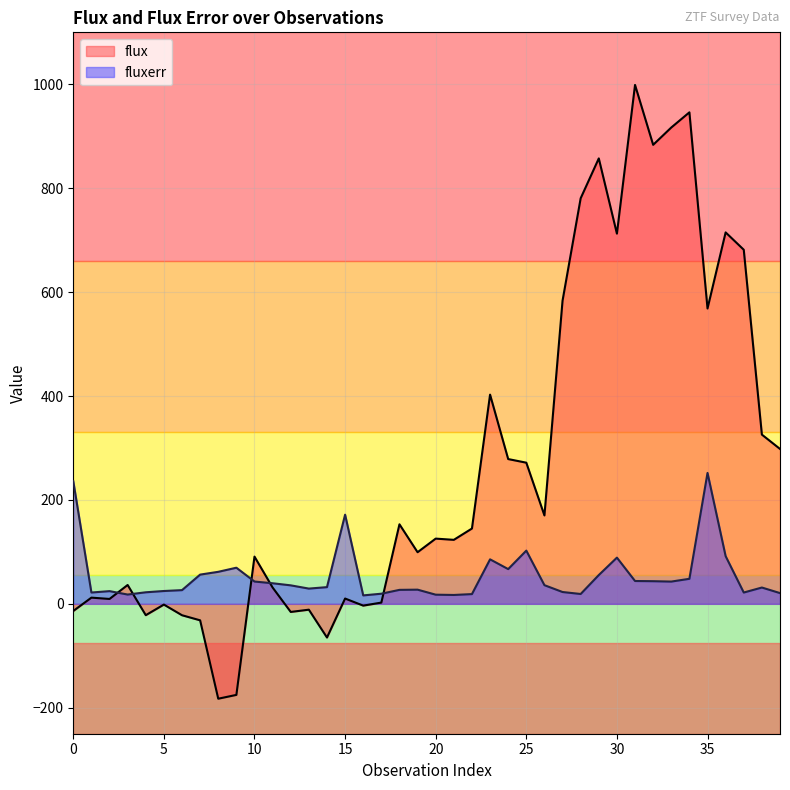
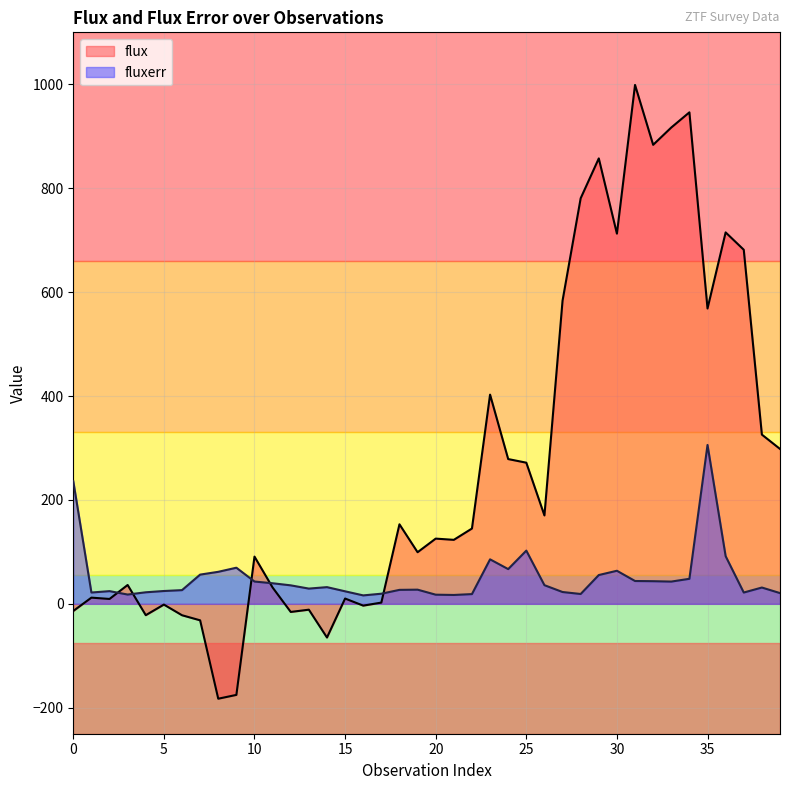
fluxerr, 15: 170 -> 20
fluxerr, 30: 90 -> 60
fluxerr, 35: 250 -> 310
